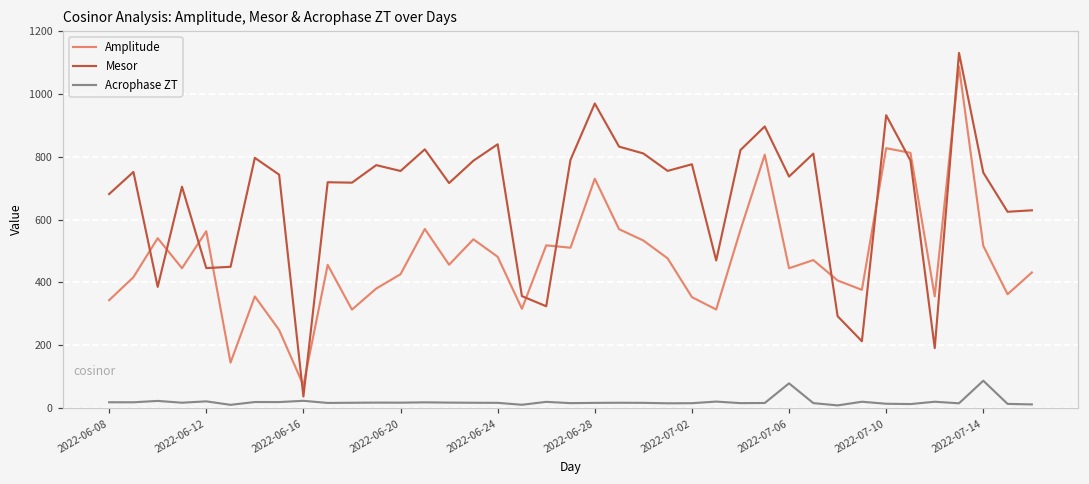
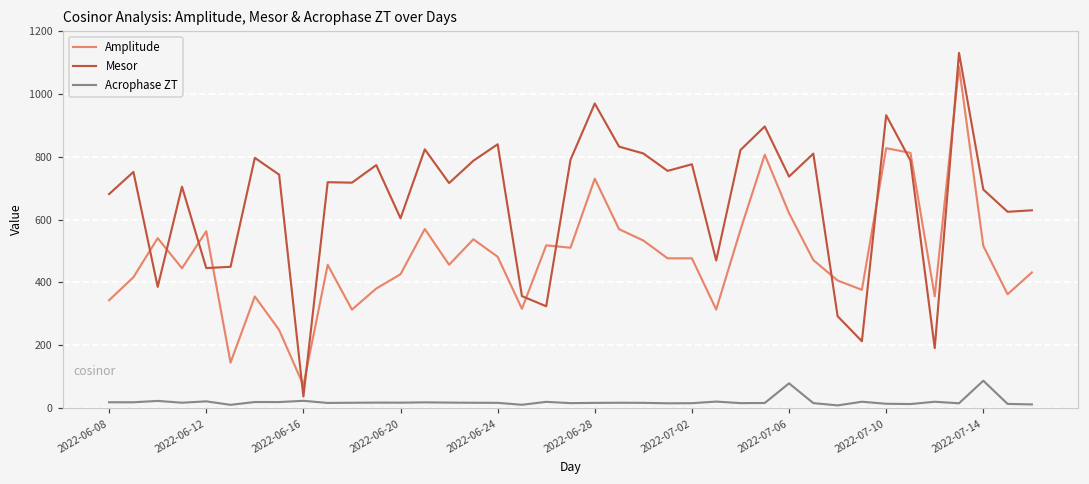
Mesor, 2022-06-20: 750 -> 600
Amplitude, 2022-07-02: 350 -> 480
Amplitude, 2022-07-06: 440 -> 620
Mesor, 2022-07-14: 750 -> 700
